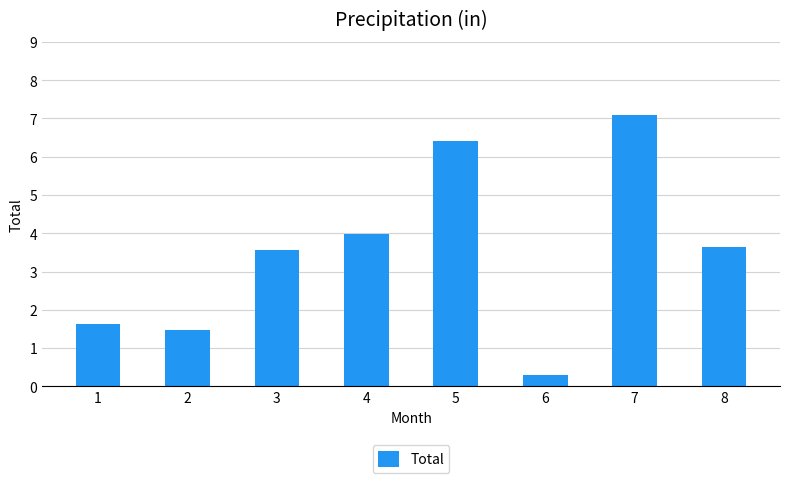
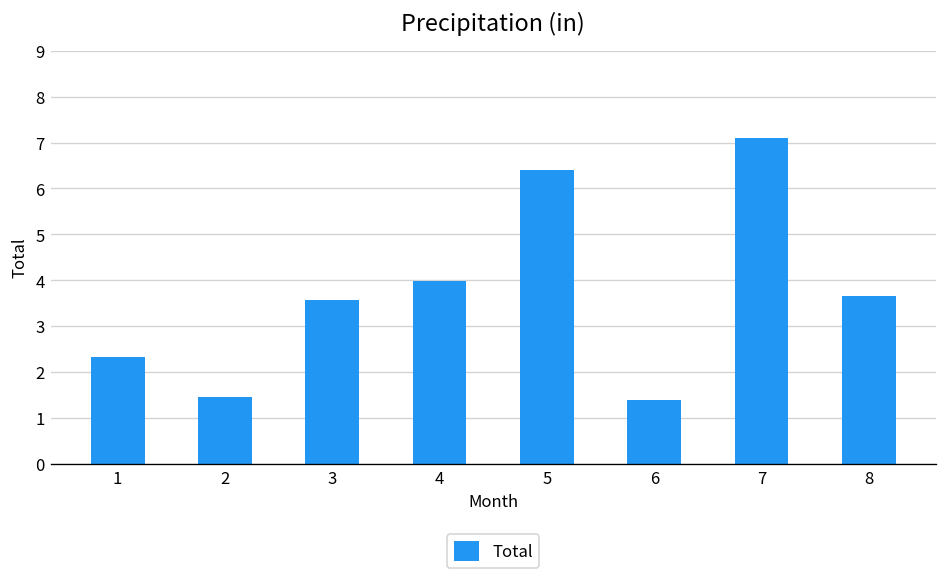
1: 1.6 -> 2.3
6: 0.3 -> 1.4
